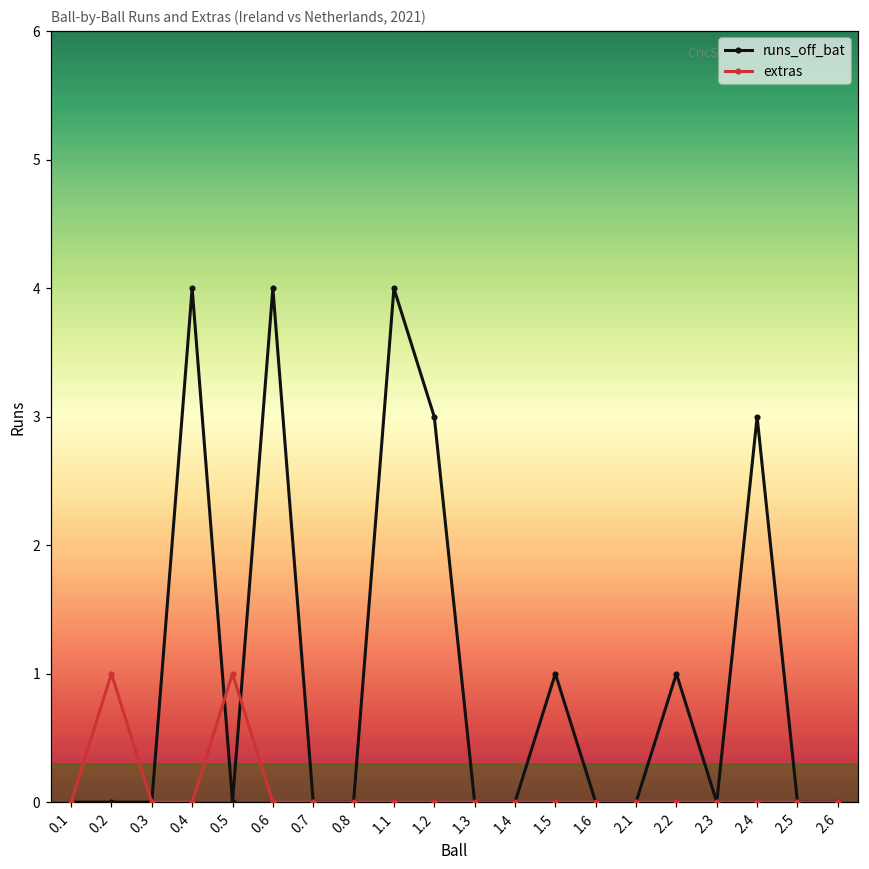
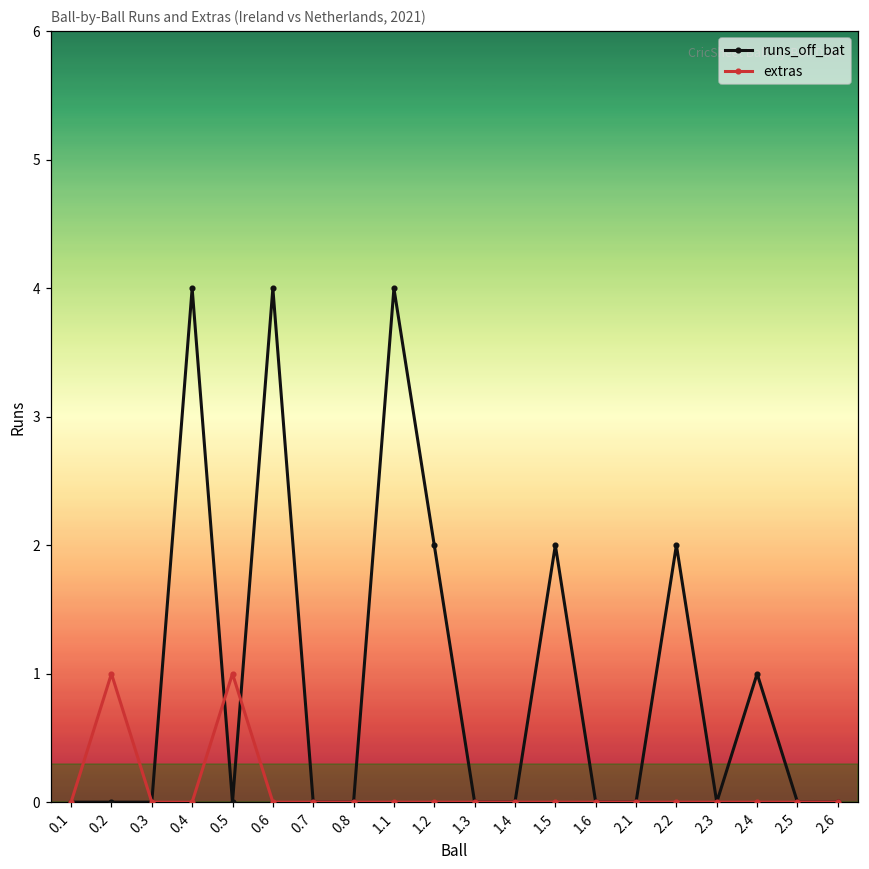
runs_off_bat, 1.2: 3 -> 2
runs_off_bat, 1.5: 1 -> 2
runs_off_bat, 2.2: 1 -> 2
runs_off_bat, 2.4: 3 -> 1
